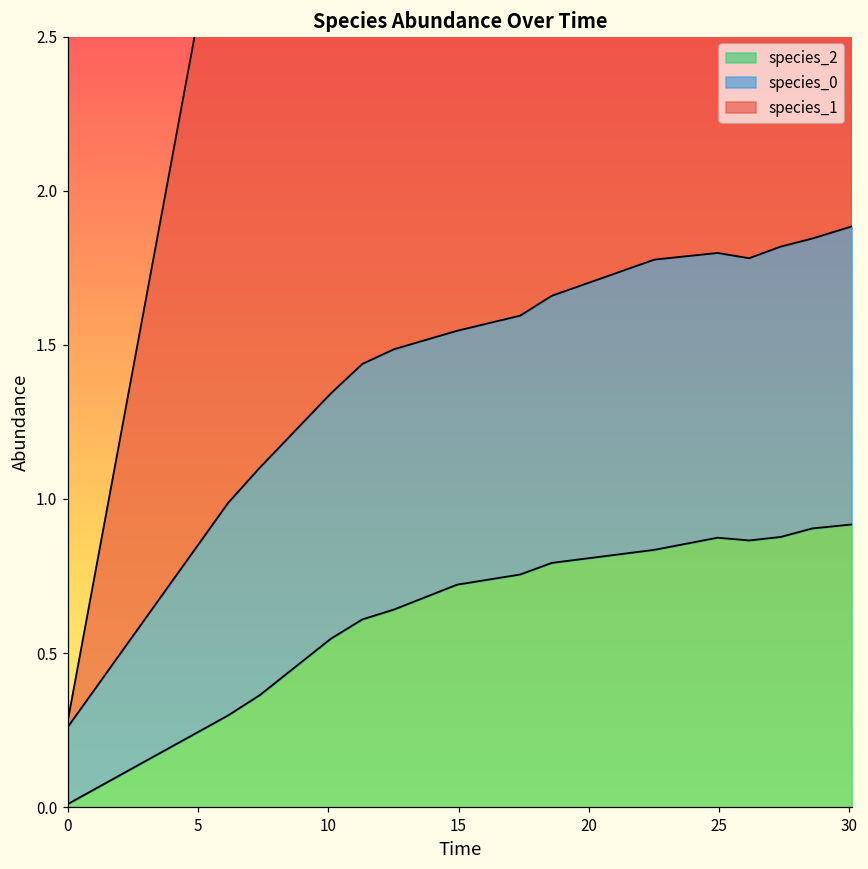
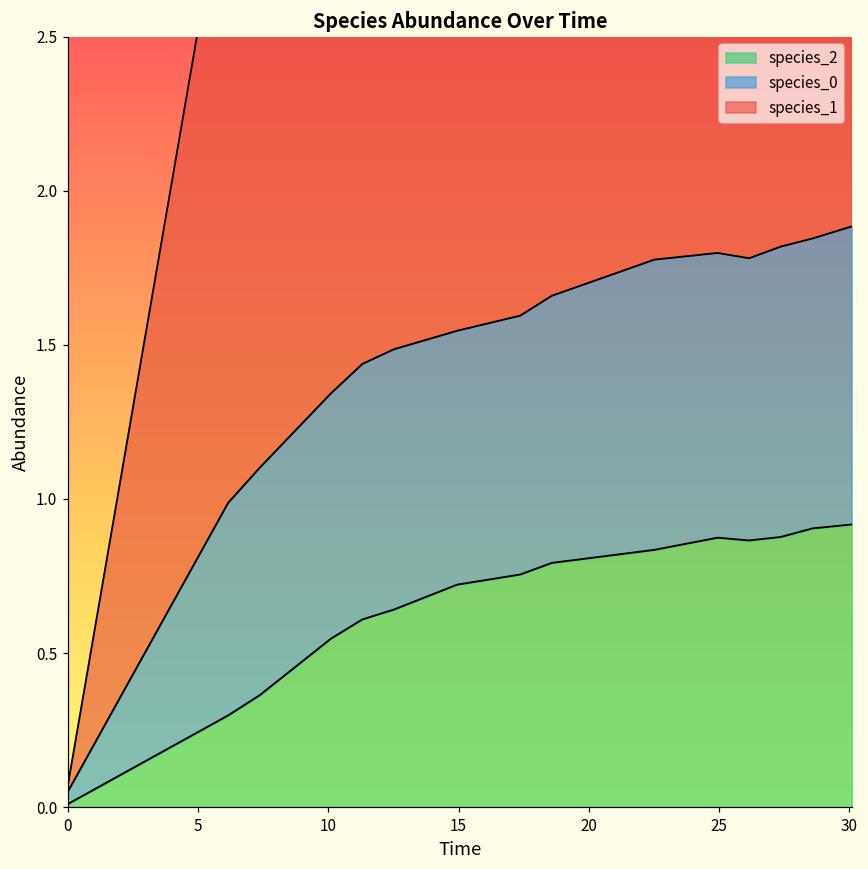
species_0, 0: 0.25 -> 0.04
